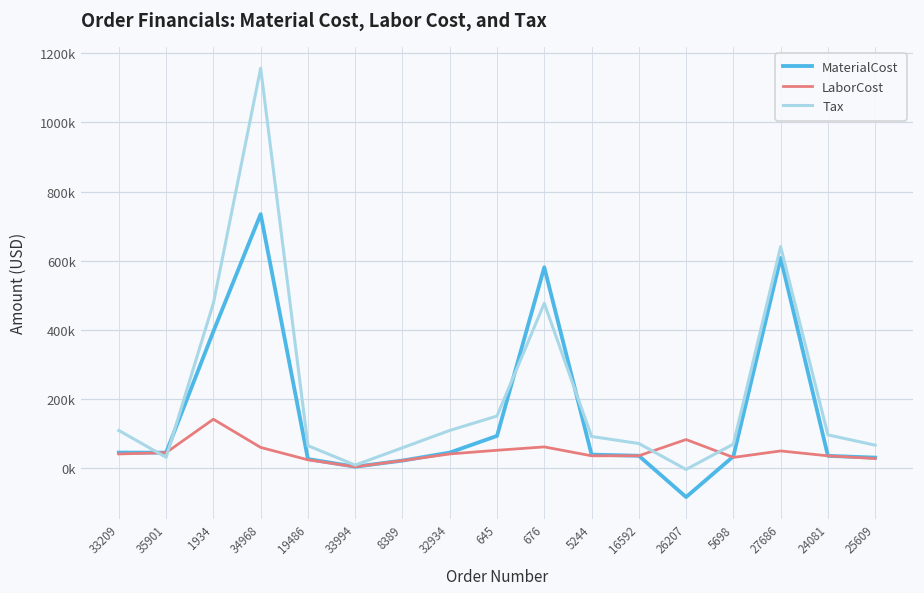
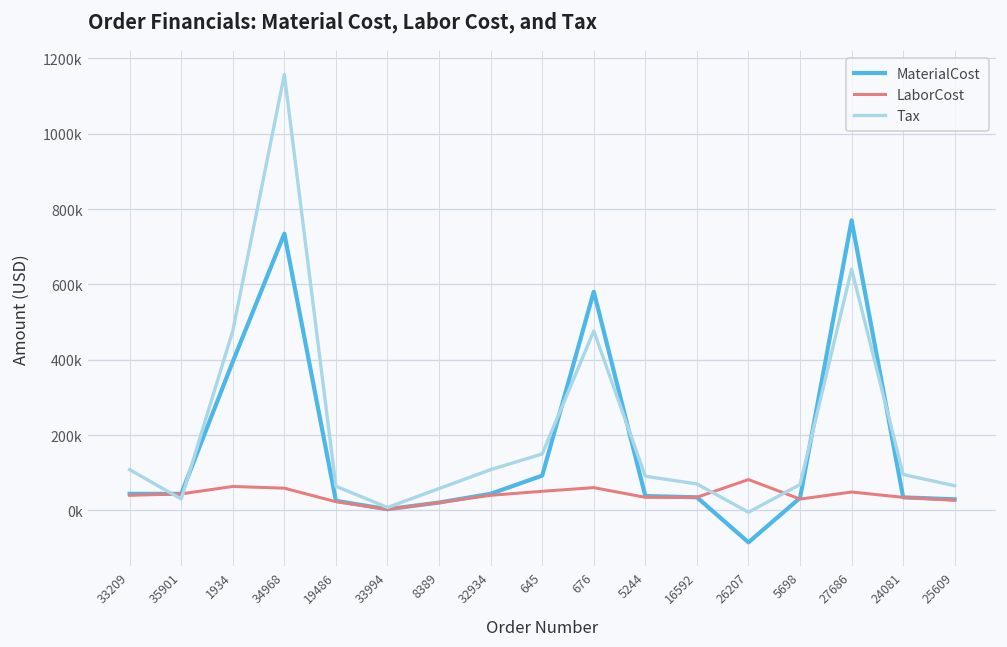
LaborCost, 1934: 140000 -> 60000
MaterialCost, 27686: 610000 -> 770000
